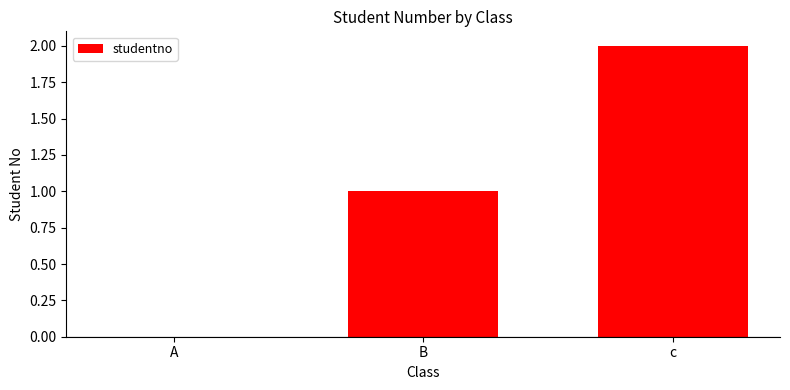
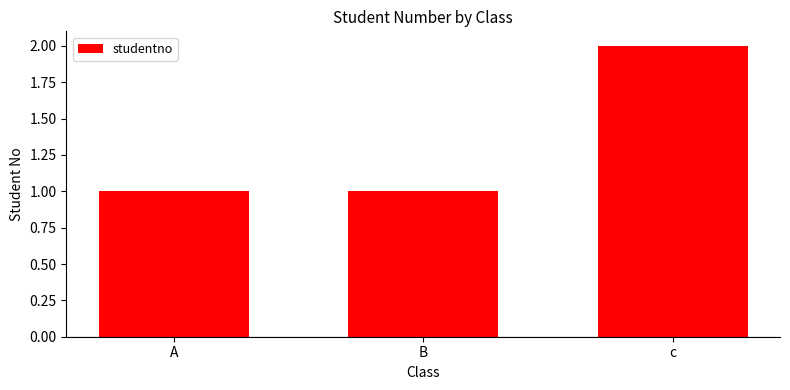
A: 0 -> 1
